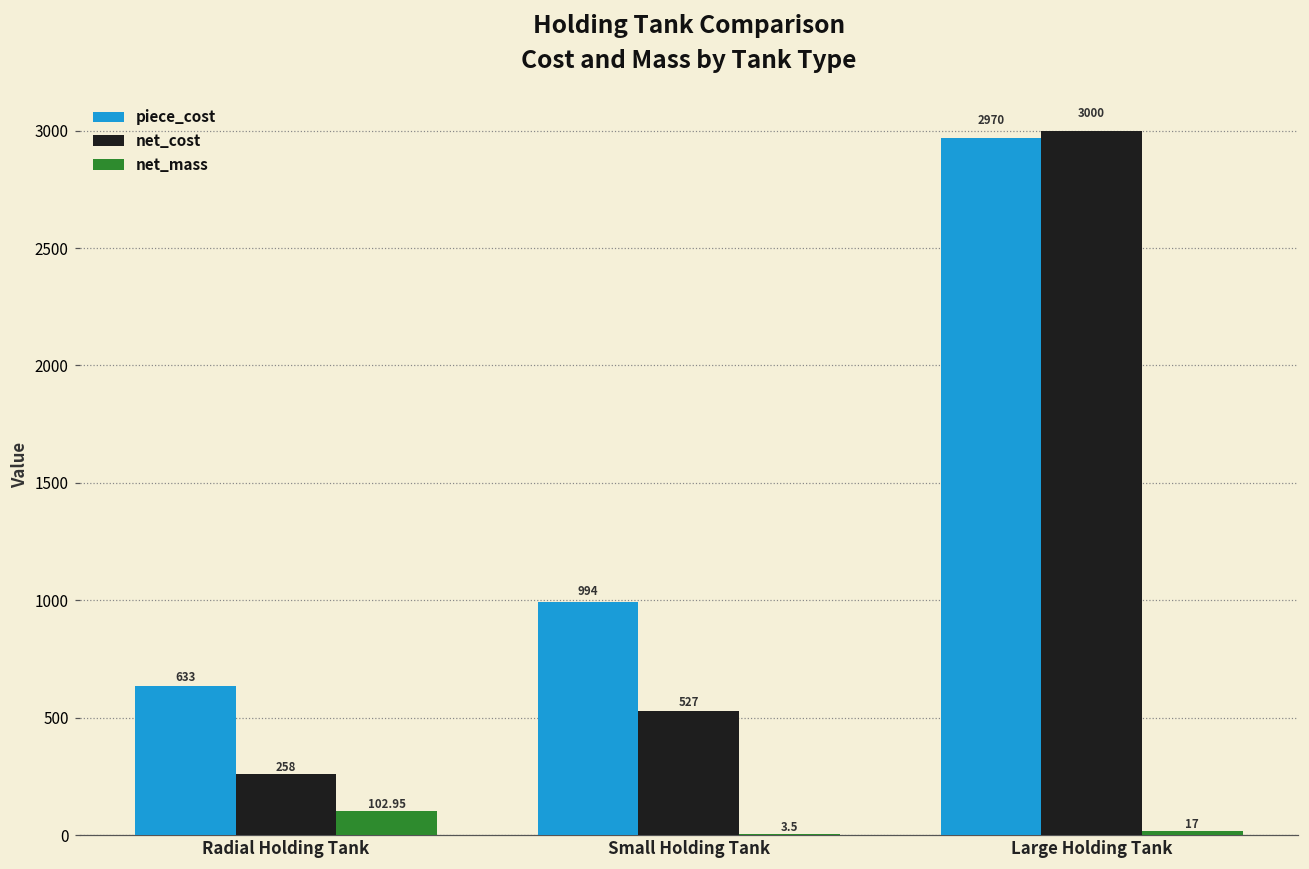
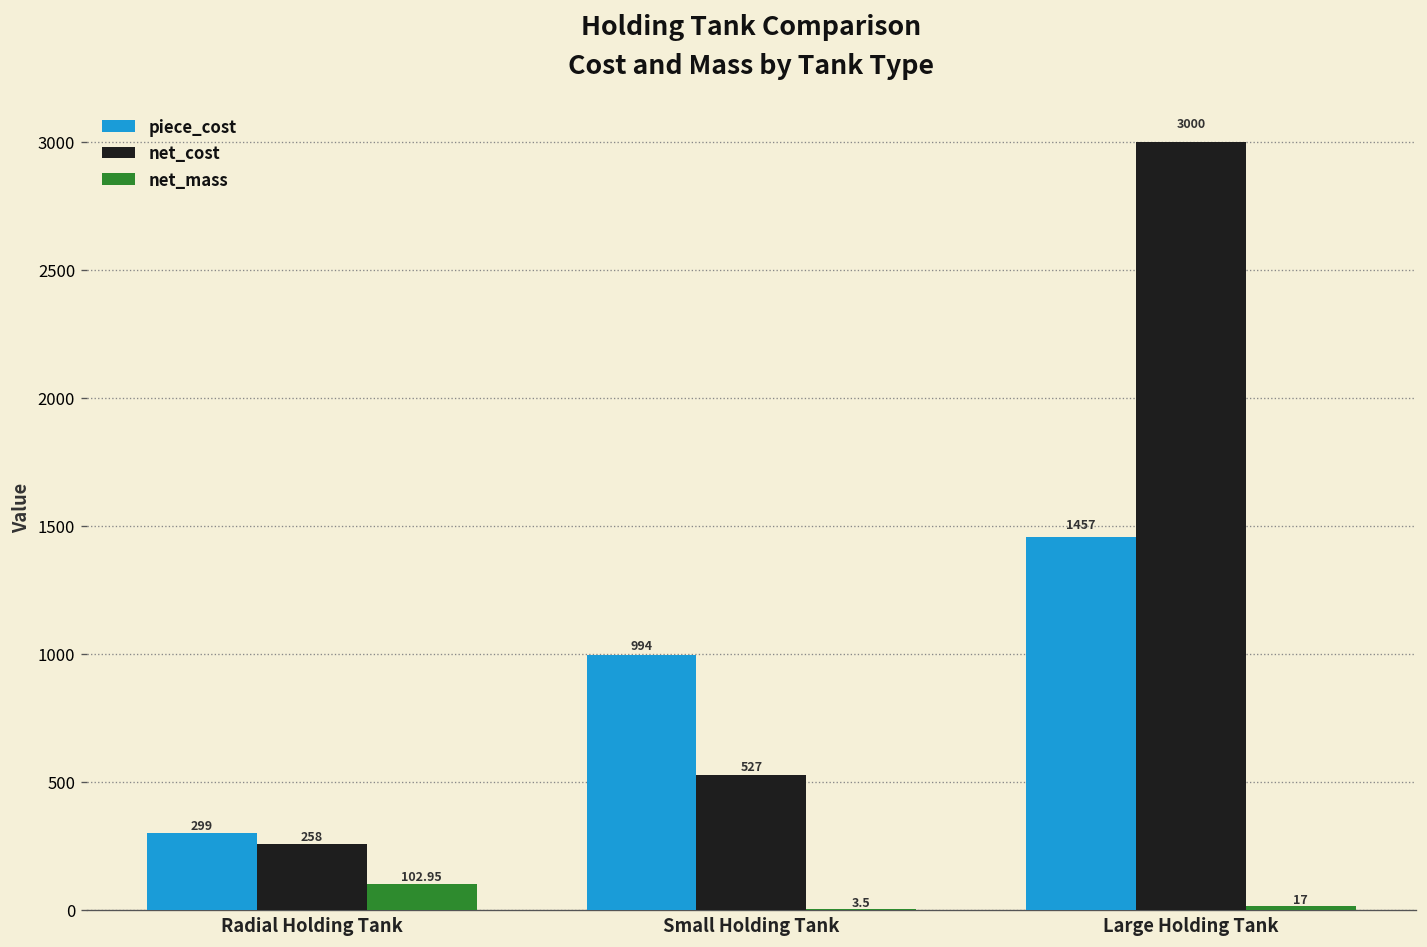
piece_cost, Radial Holding Tank: 633 -> 299
piece_cost, Large Holding Tank: 2970 -> 1457
